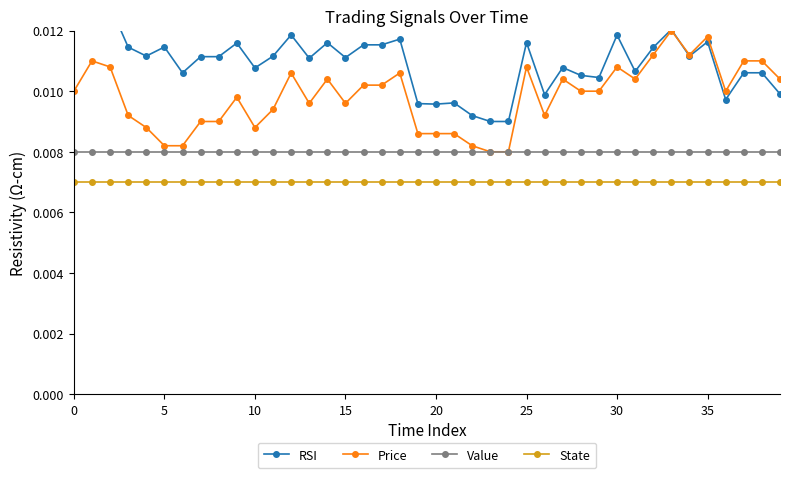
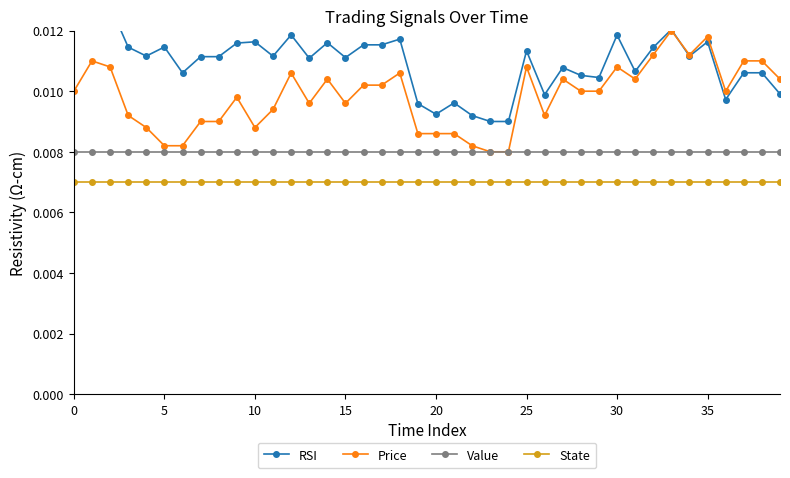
RSI, 10: 0.0108 -> 0.0116
RSI, 20: 0.0096 -> 0.0092
RSI, 25: 0.0116 -> 0.0113
